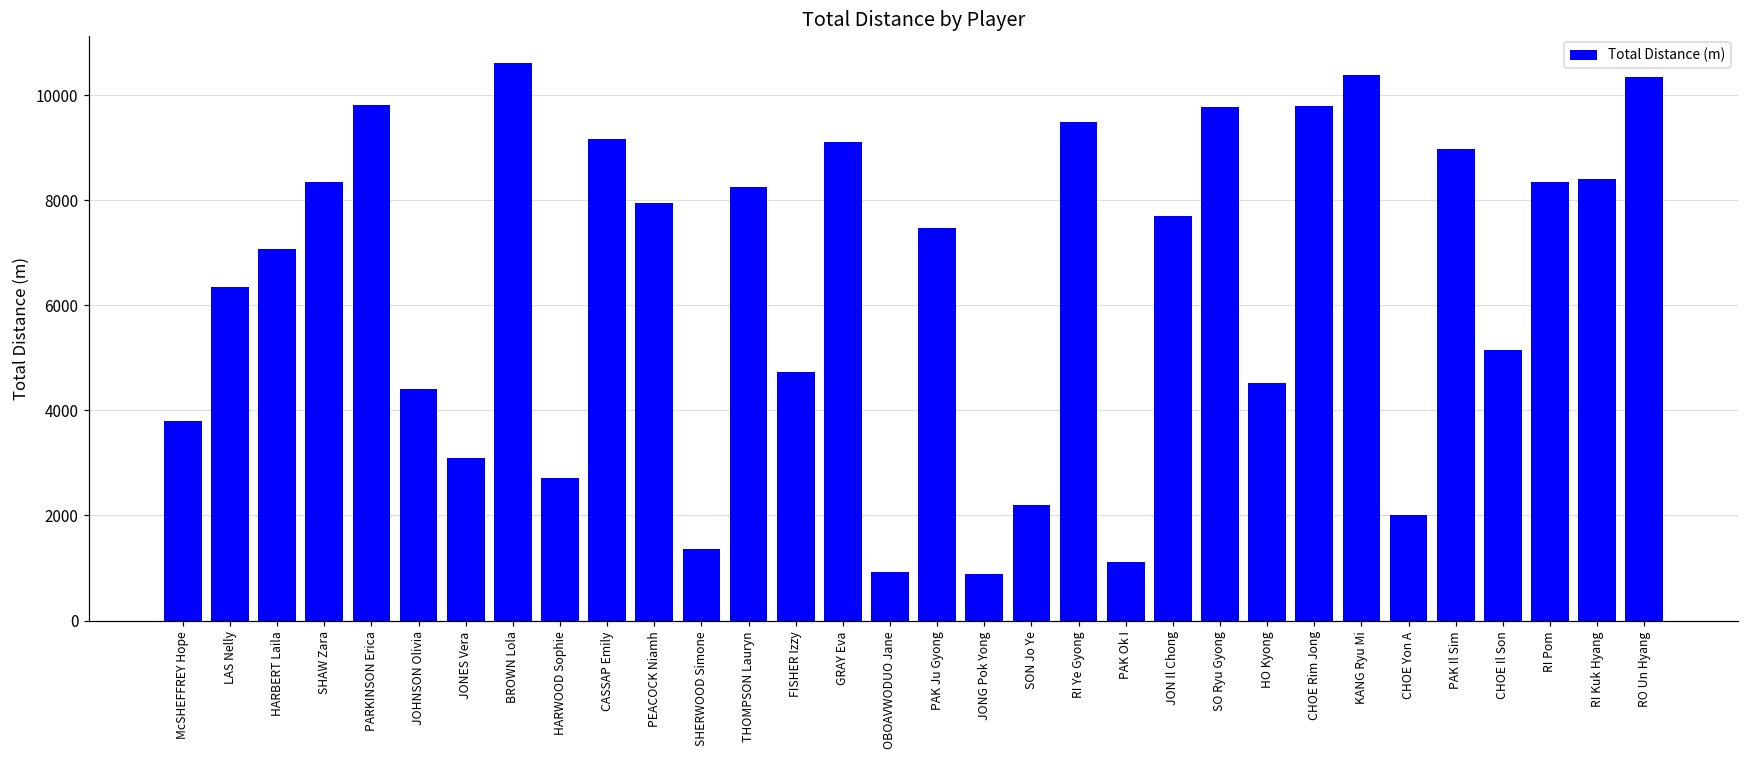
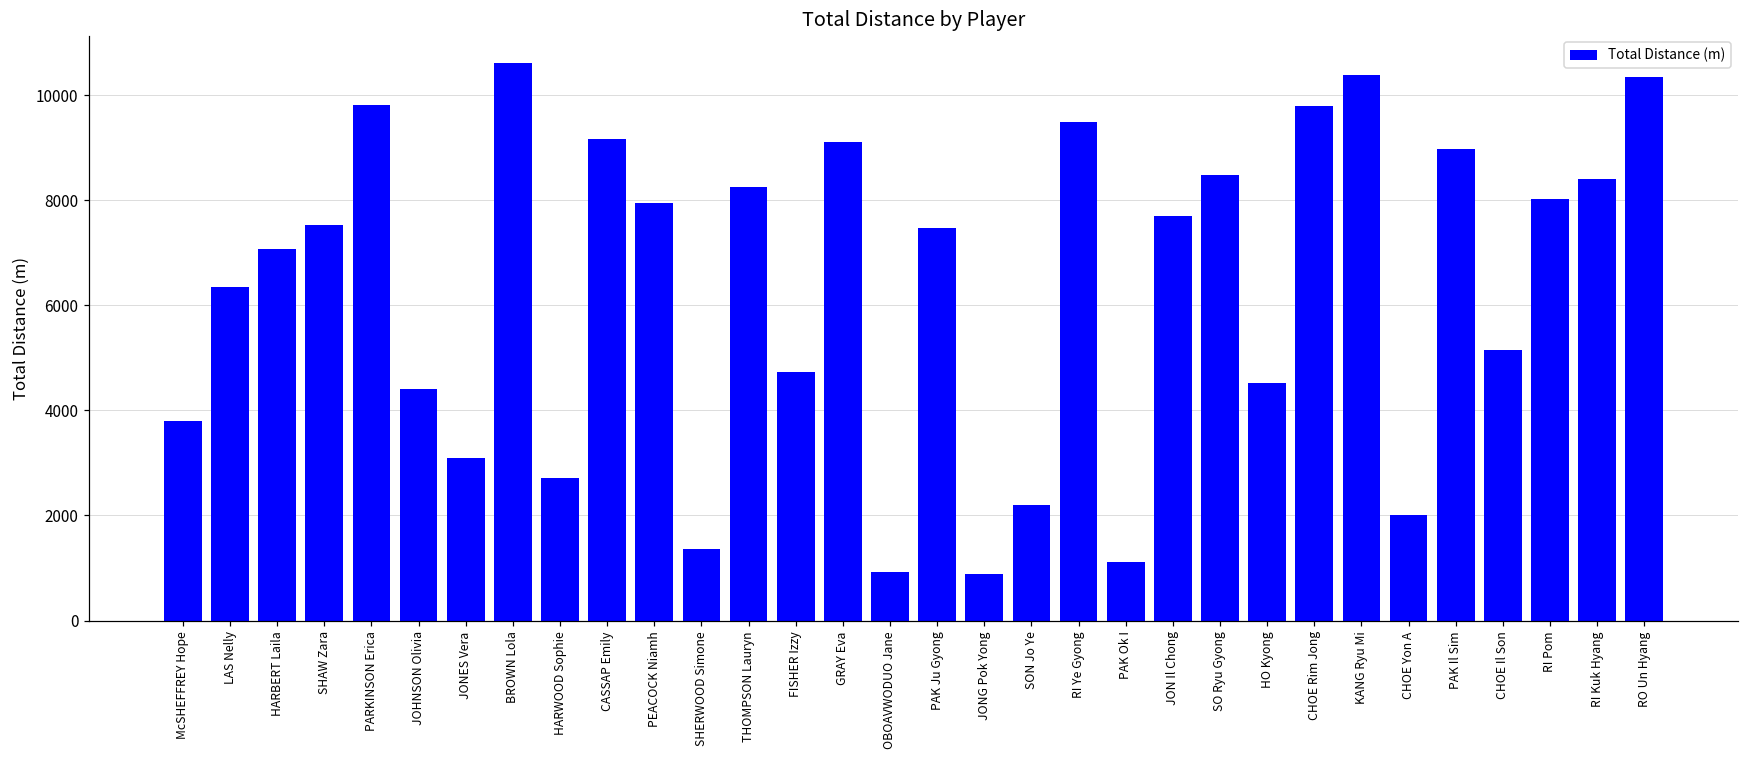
SHAW Zara: 8300 -> 7500
SO Ryu Gyong: 9800 -> 8500
RI Pom: 8300 -> 8000
